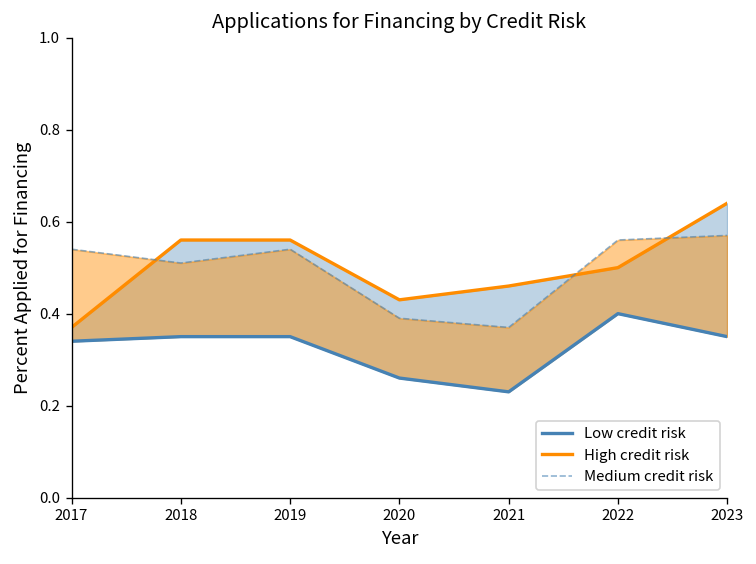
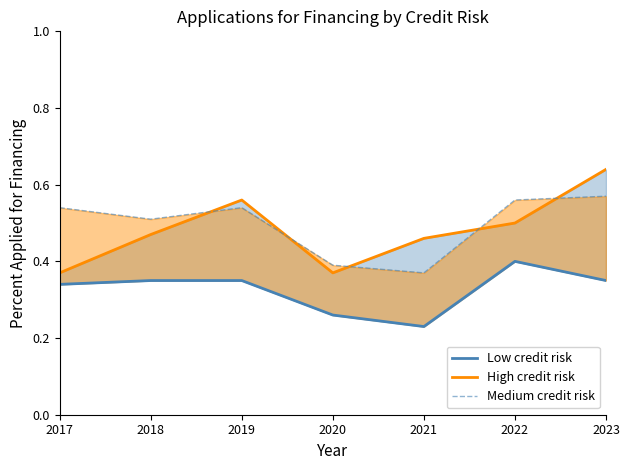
High credit risk, 2018: 0.56 -> 0.47
High credit risk, 2020: 0.43 -> 0.37
